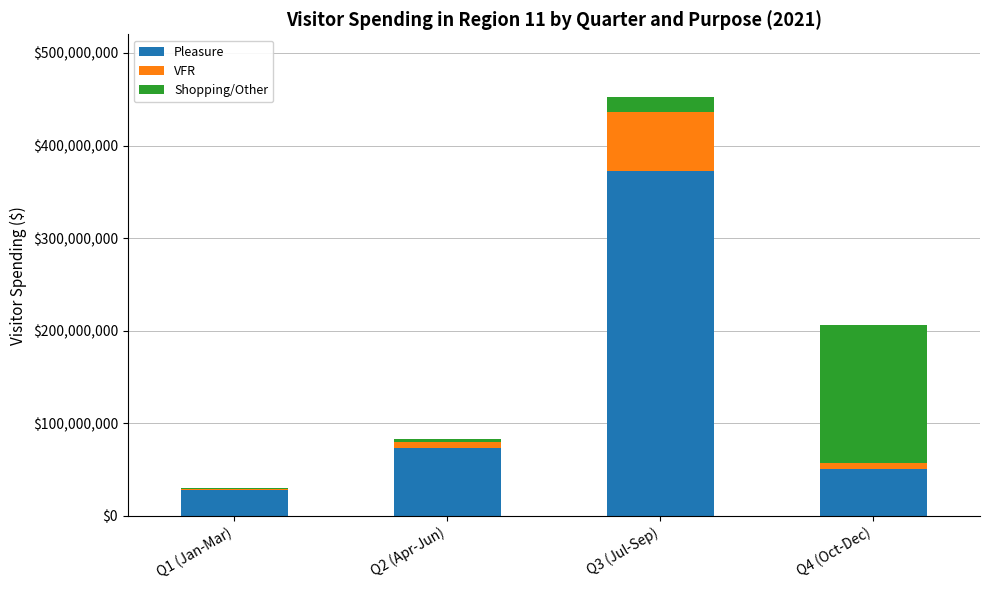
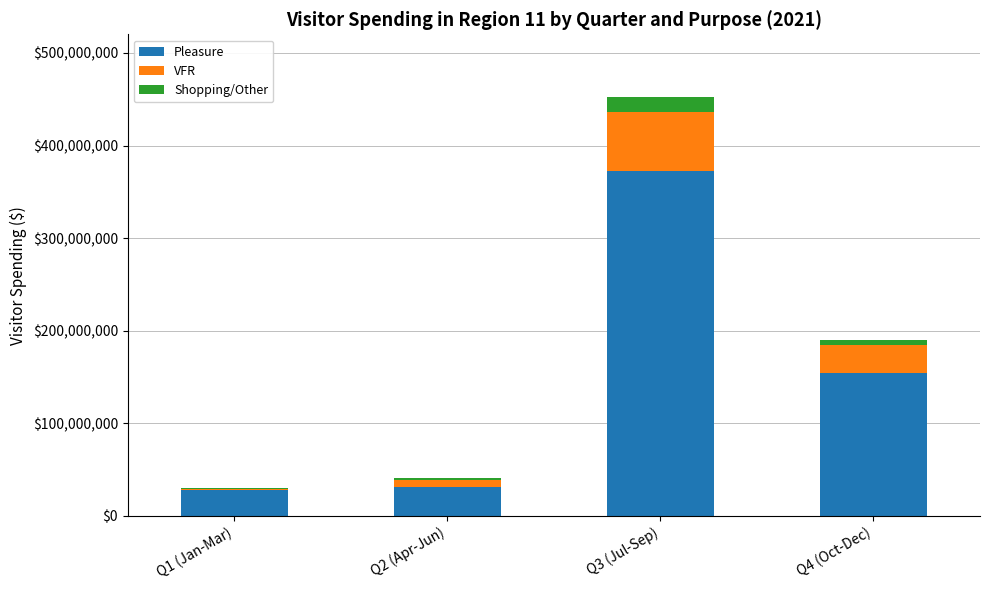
Pleasure, Q2 (Apr-Jun): $70,000,000 -> $30,000,000
Pleasure, Q4 (Oct-Dec): $50,000,000 -> $150,000,000
VFR, Q4 (Oct-Dec): $10,000,000 -> $30,000,000
Shopping/Other, Q4 (Oct-Dec): $150,000,000 -> $10,000,000
